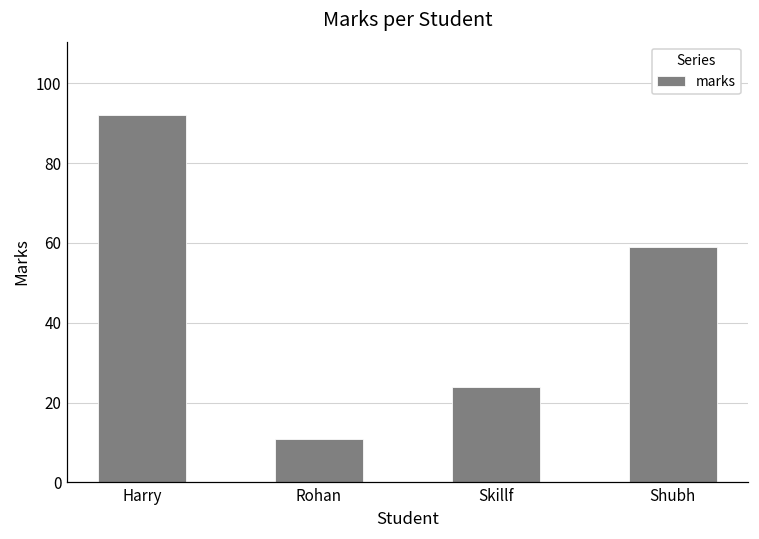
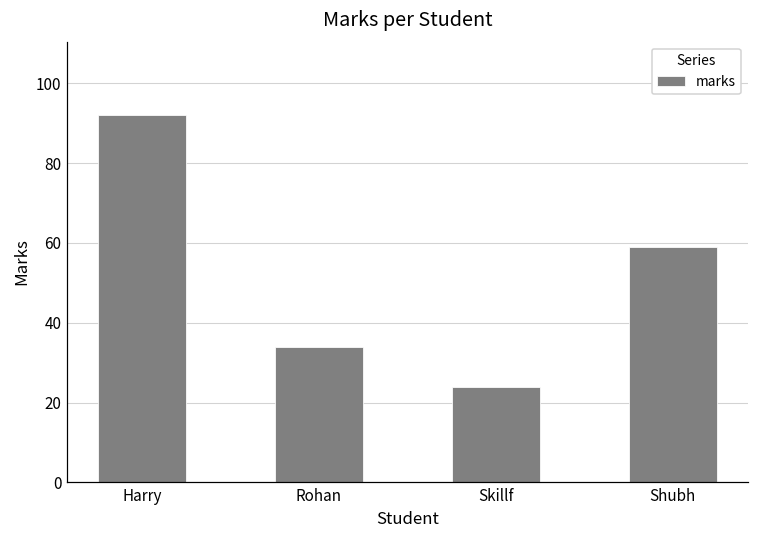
Rohan: 11 -> 34
